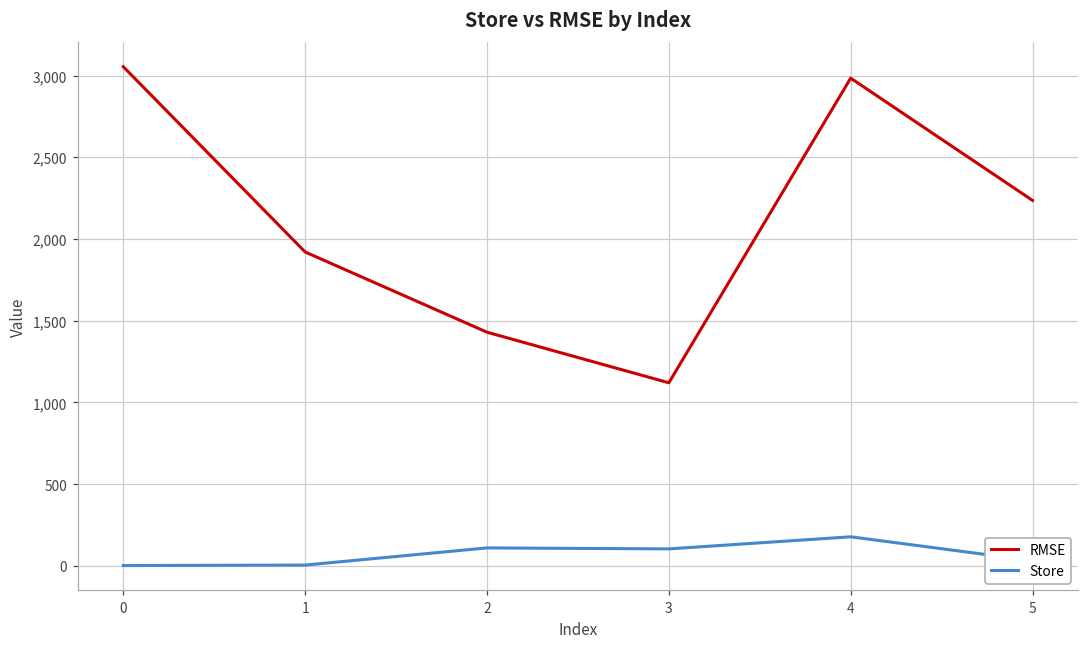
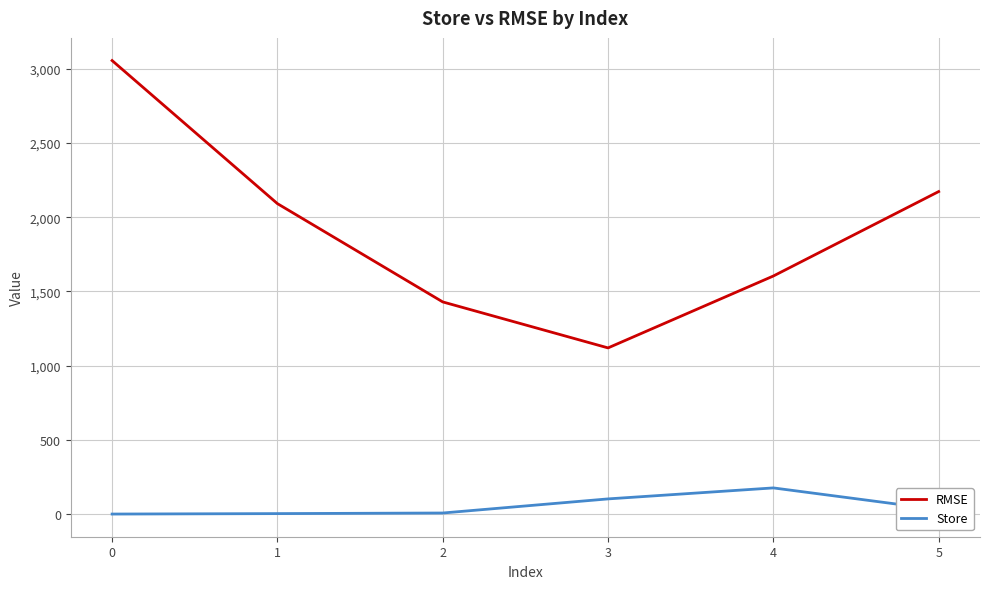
RMSE, 1: 1,920 -> 2,090
Store, 2: 110 -> 10
RMSE, 4: 2,980 -> 1,600
RMSE, 5: 2,240 -> 2,170
